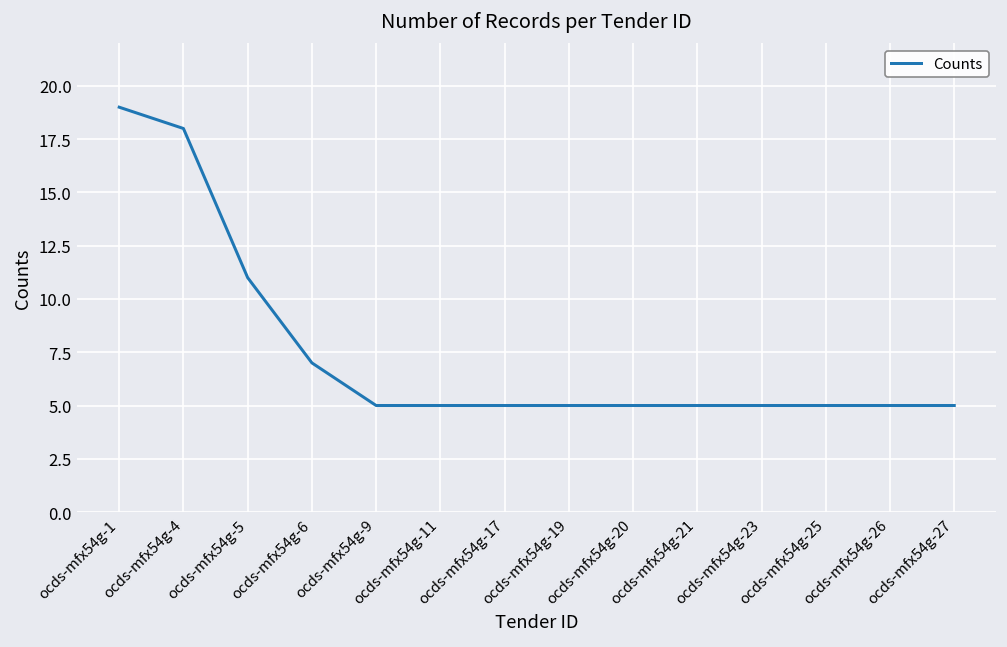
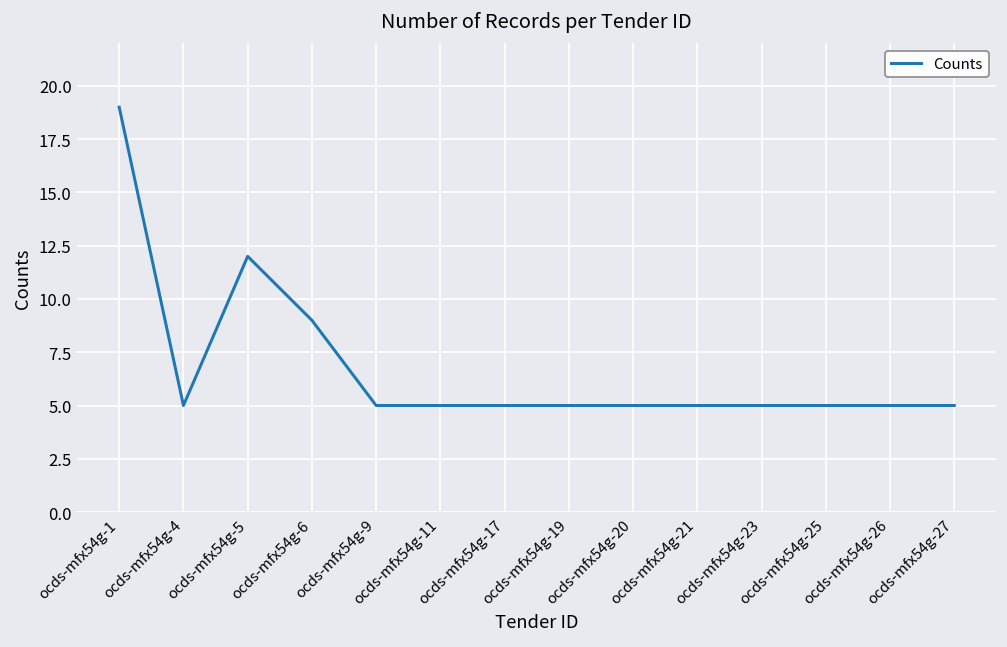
ocds-mfx54g-4: 18 -> 5
ocds-mfx54g-5: 11 -> 12
ocds-mfx54g-6: 7 -> 9
